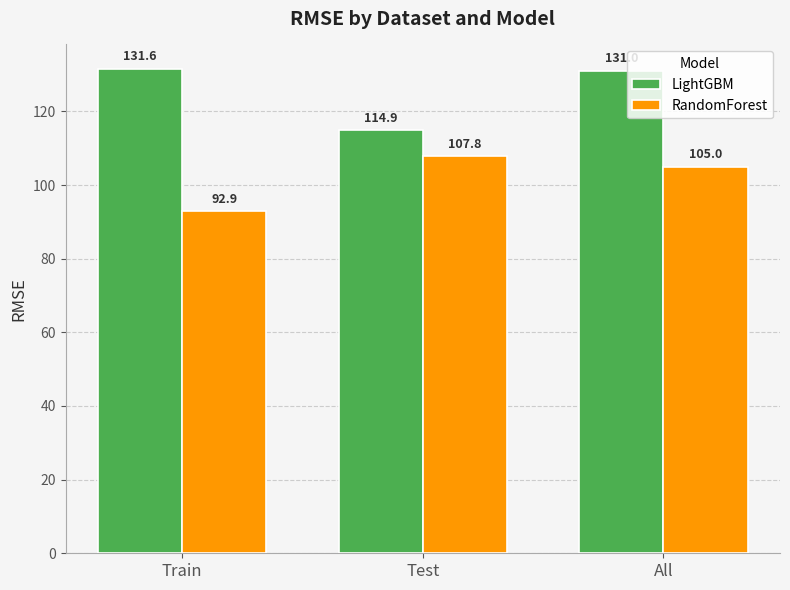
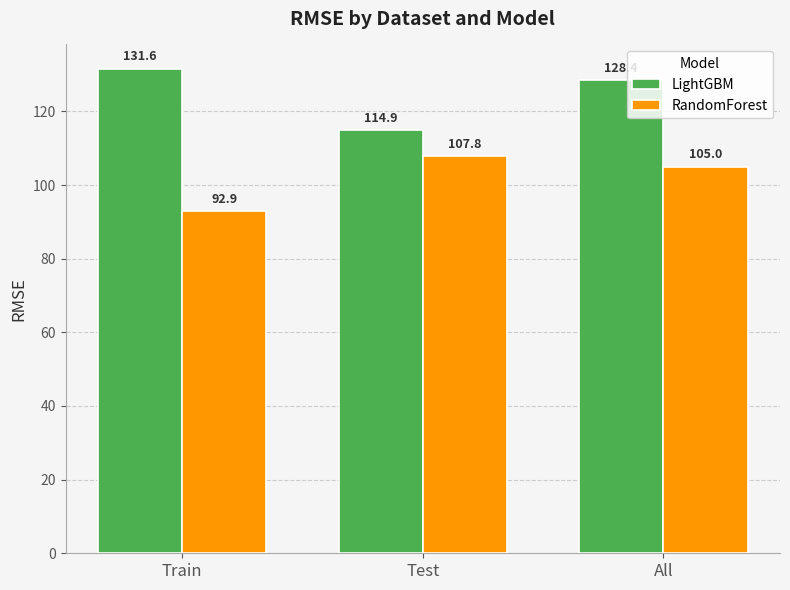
LightGBM, All: 131 -> 128
